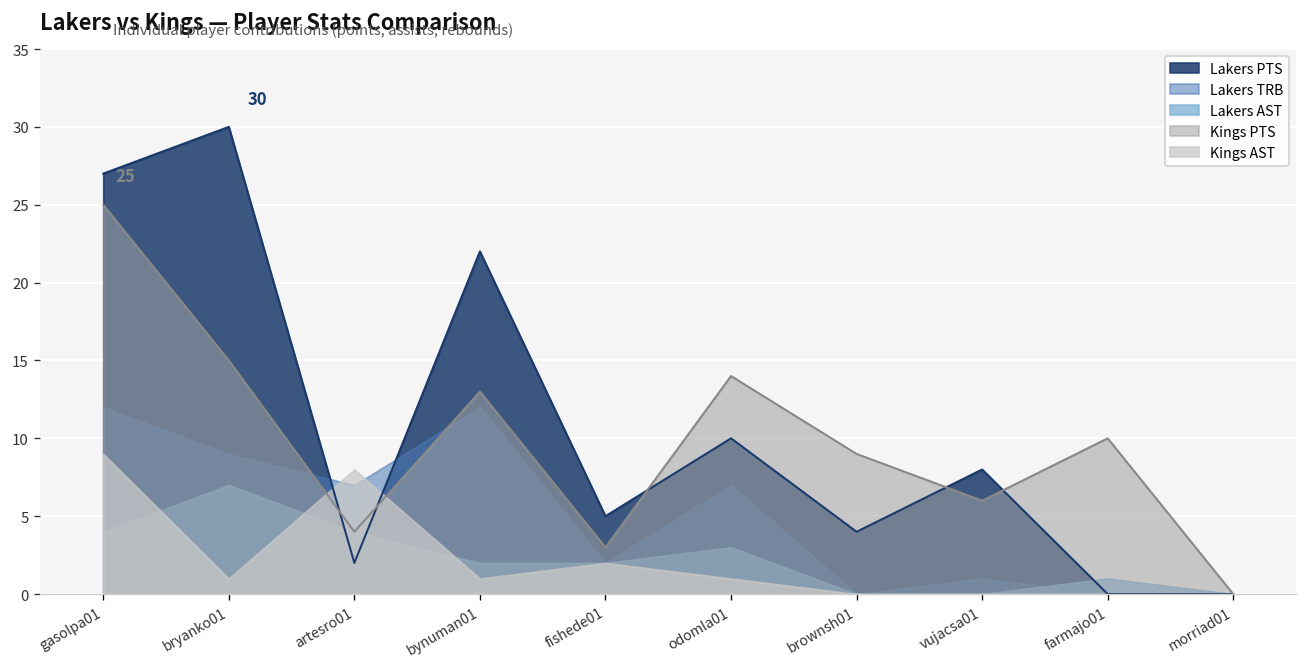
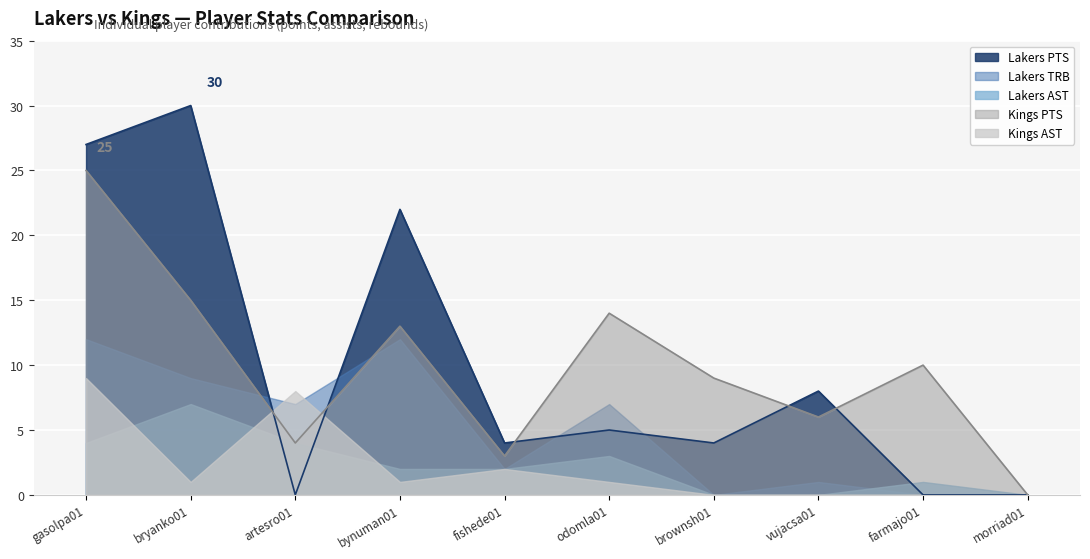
Lakers PTS, artesro01: 2 -> 0
Lakers PTS, fishede01: 5 -> 4
Lakers PTS, odomla01: 10 -> 5
